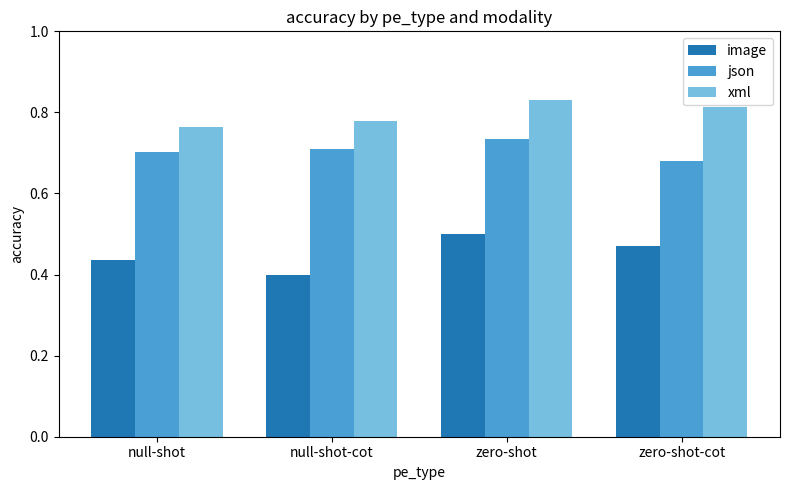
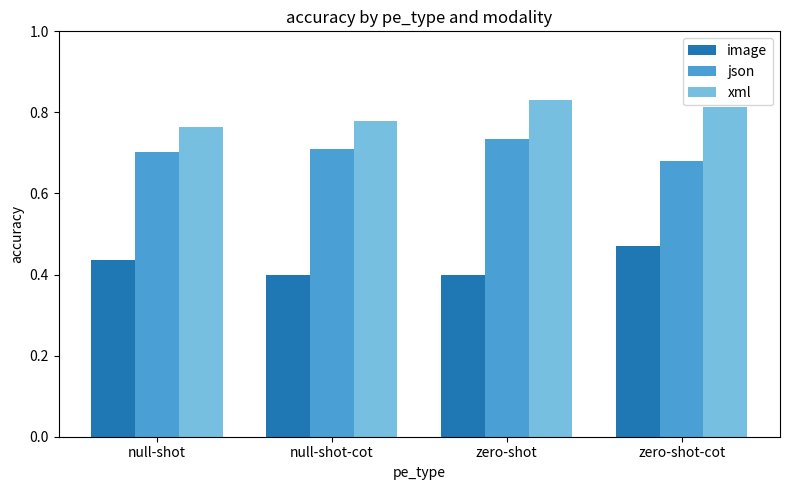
image, zero-shot: 0.5 -> 0.4
